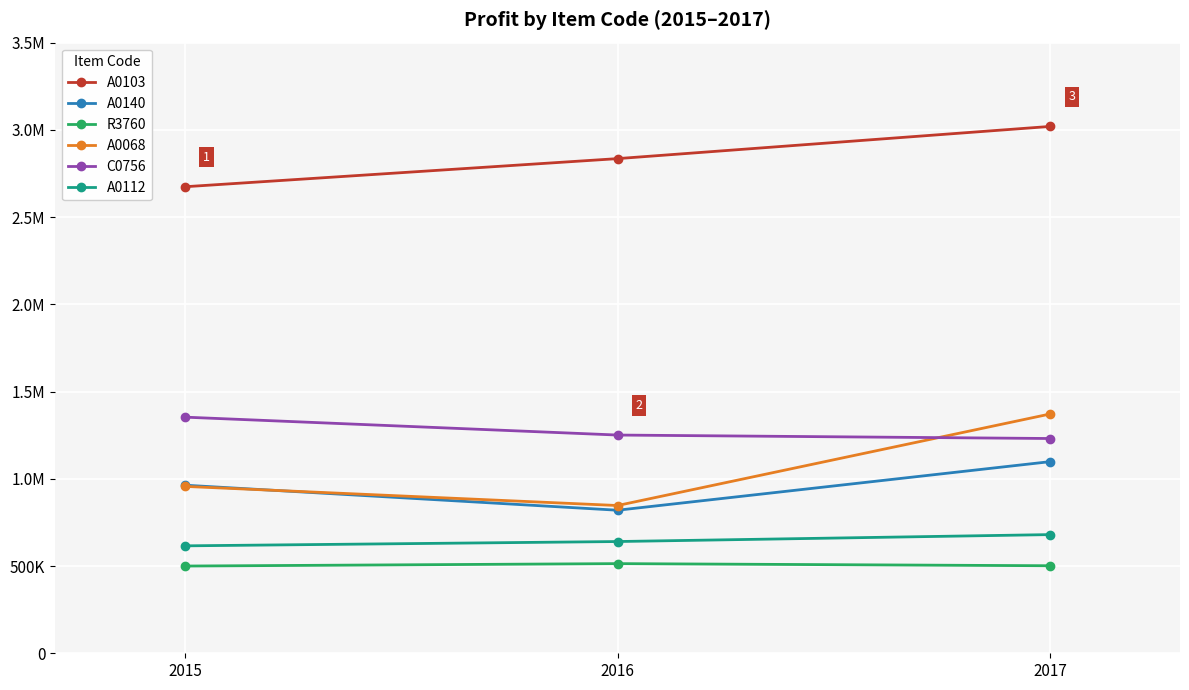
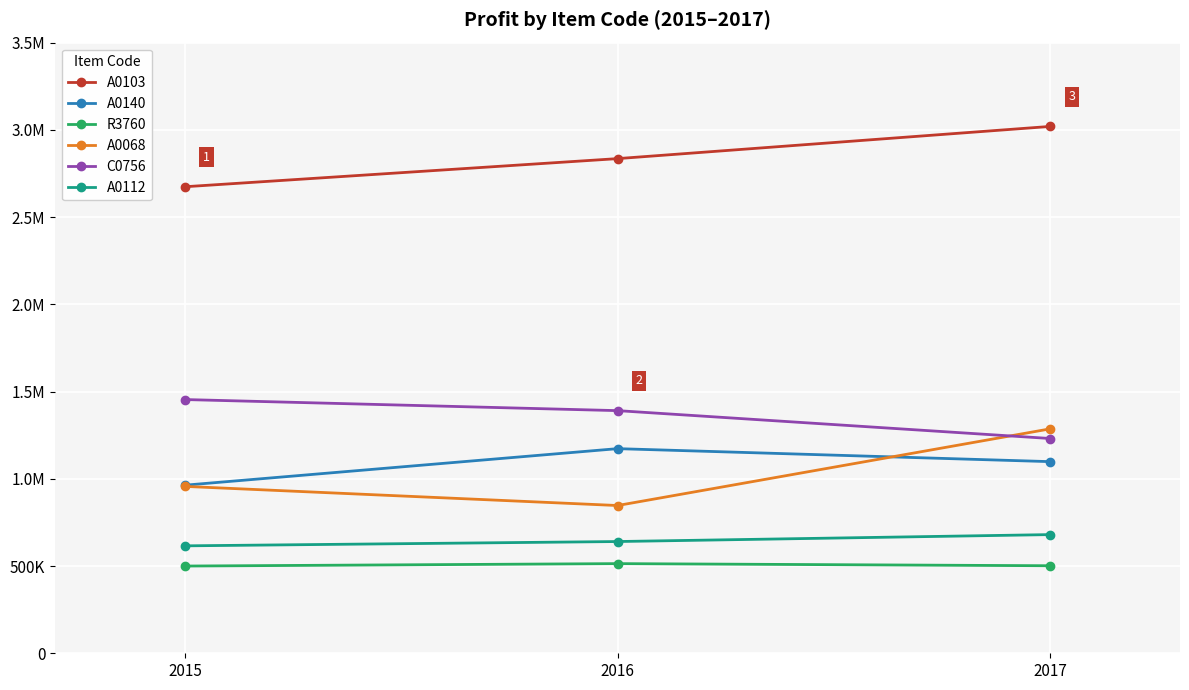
C0756, 2015: 1350000 -> 1450000
A0140, 2016: 820000 -> 1170000
C0756, 2016: 1250000 -> 1390000
A0068, 2017: 1370000 -> 1290000
